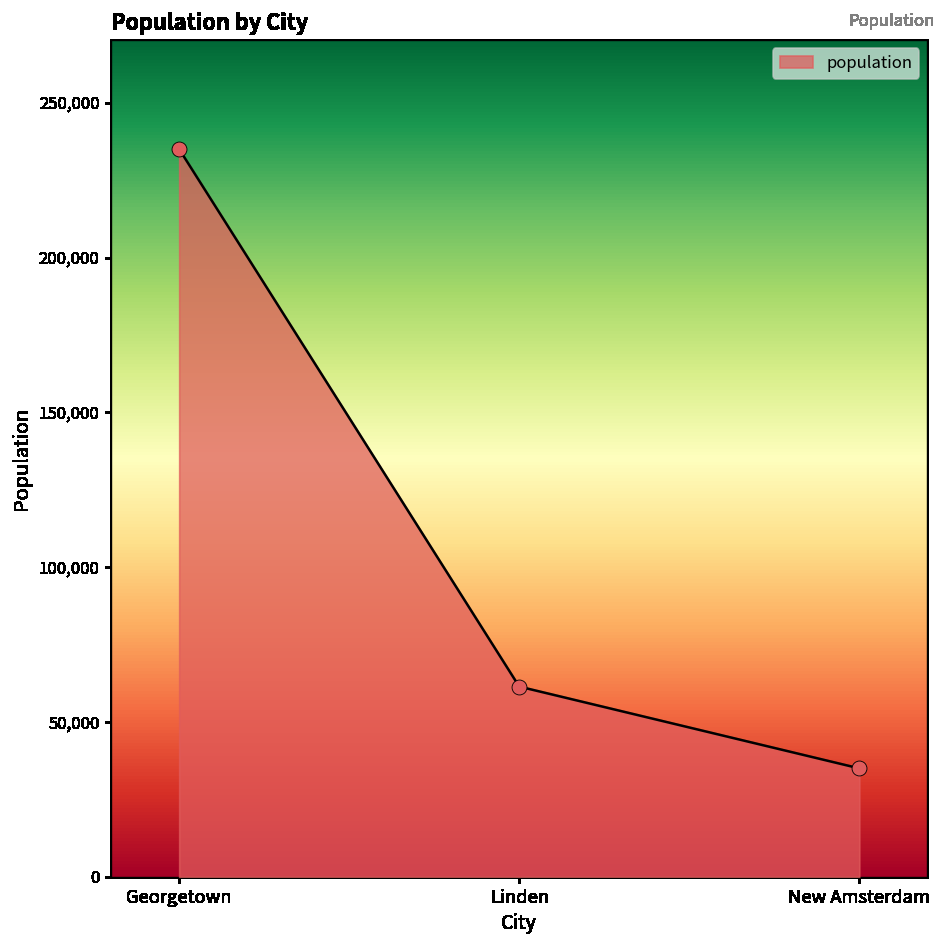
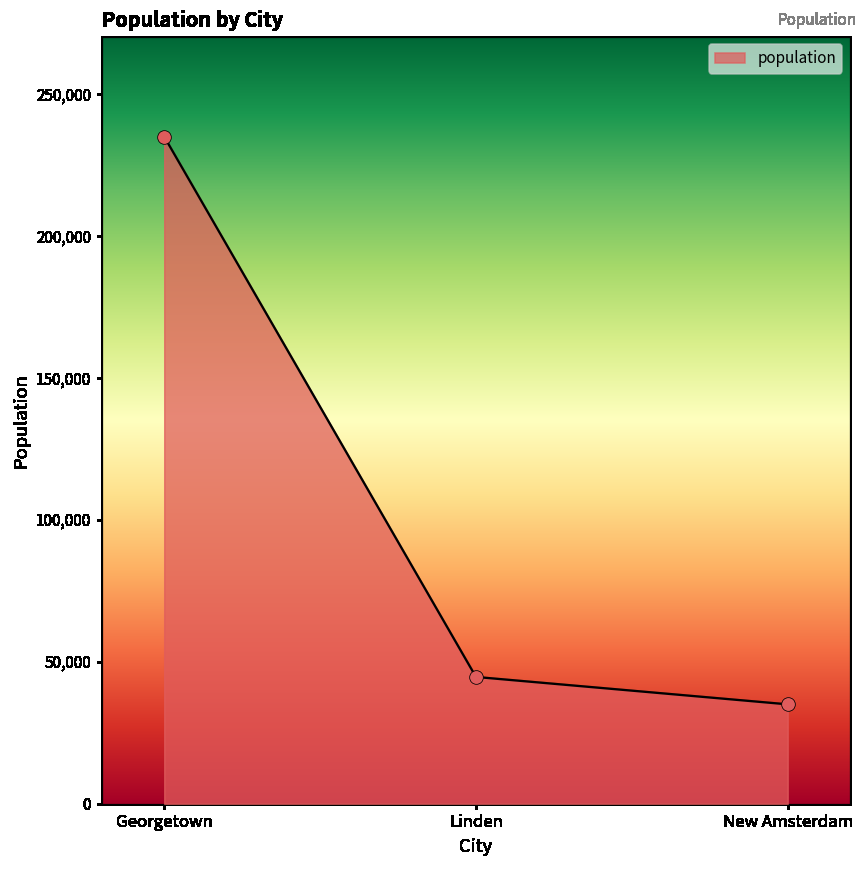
Linden: 61,000 -> 45,000
